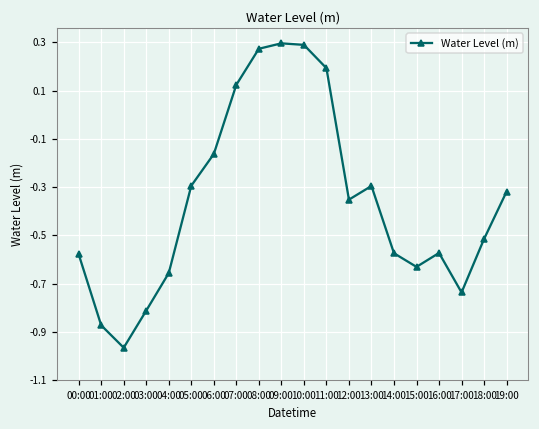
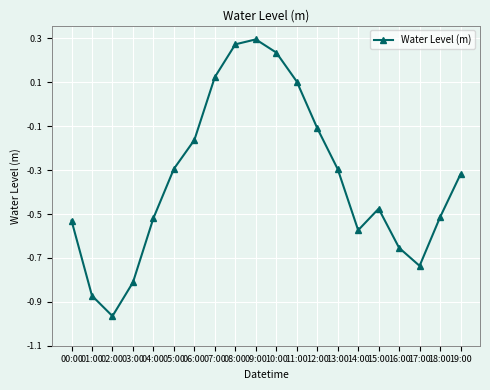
00:00: -0.58 -> -0.53
04:00: -0.66 -> -0.52
10:00: 0.29 -> 0.24
11:00: 0.19 -> 0.10
12:00: -0.35 -> -0.11
15:00: -0.63 -> -0.48
16:00: -0.57 -> -0.65
